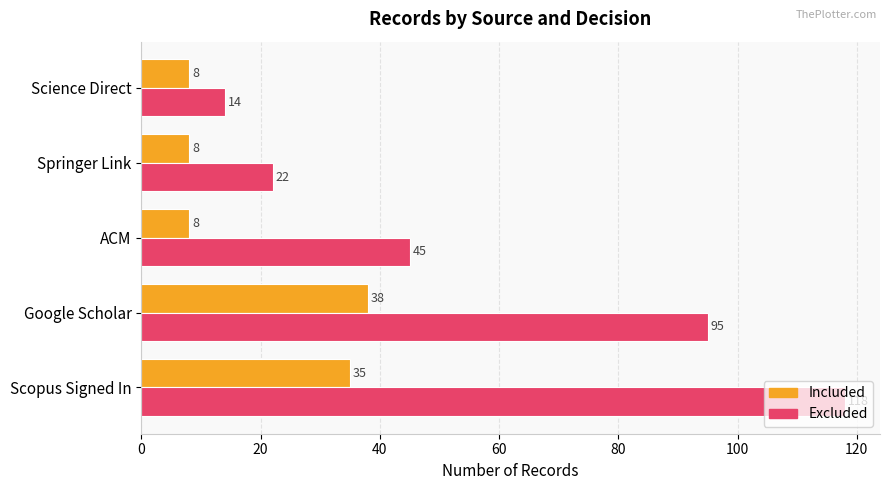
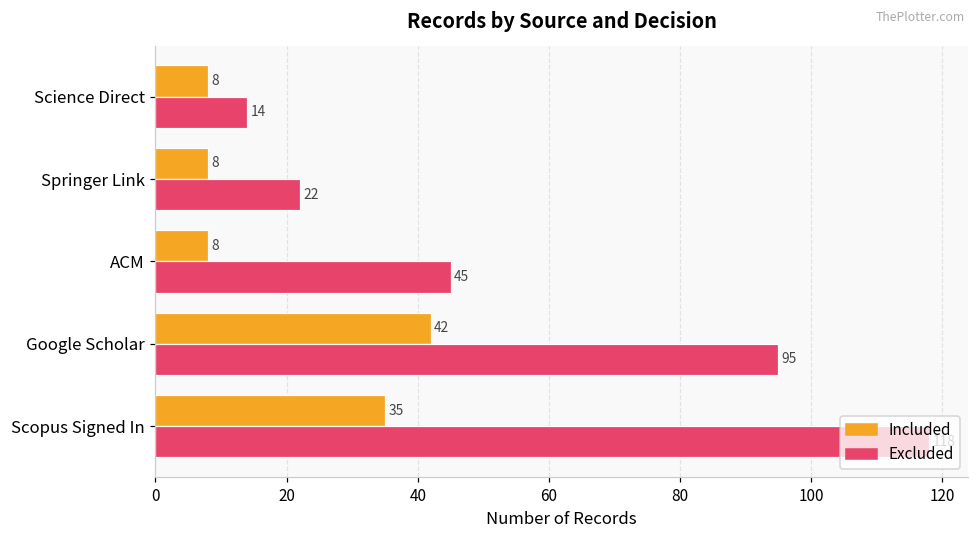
Included, Google Scholar: 38 -> 42
